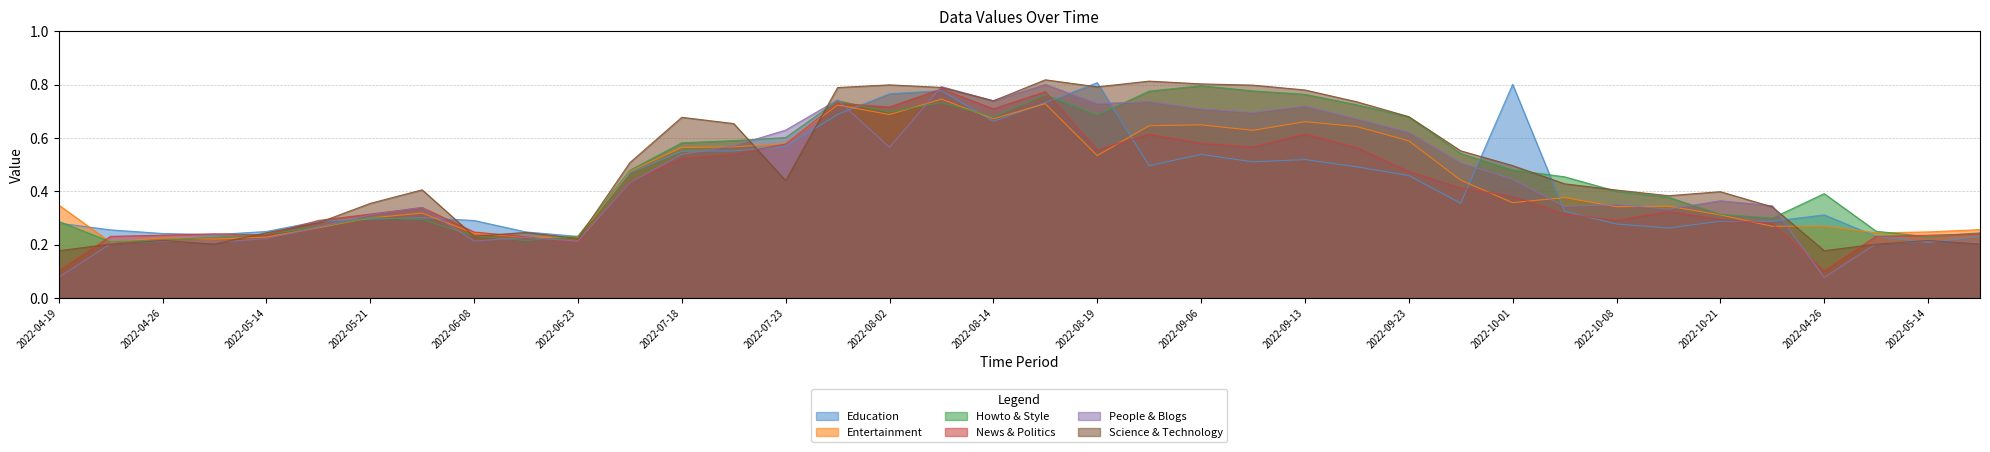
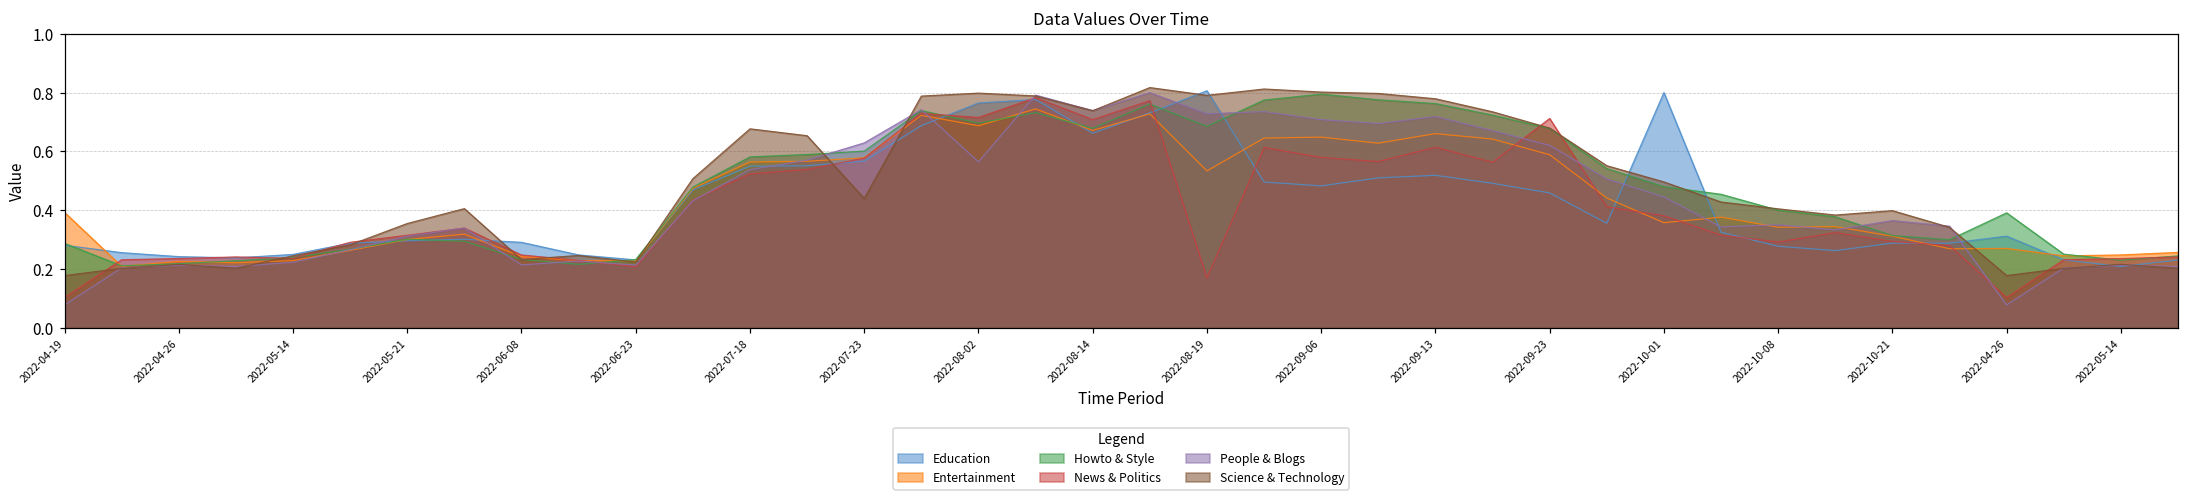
Entertainment, 2022-04-19: 0.35 -> 0.39
News & Politics, 2022-08-19: 0.56 -> 0.17
Education, 2022-09-06: 0.54 -> 0.48
News & Politics, 2022-09-23: 0.47 -> 0.71
